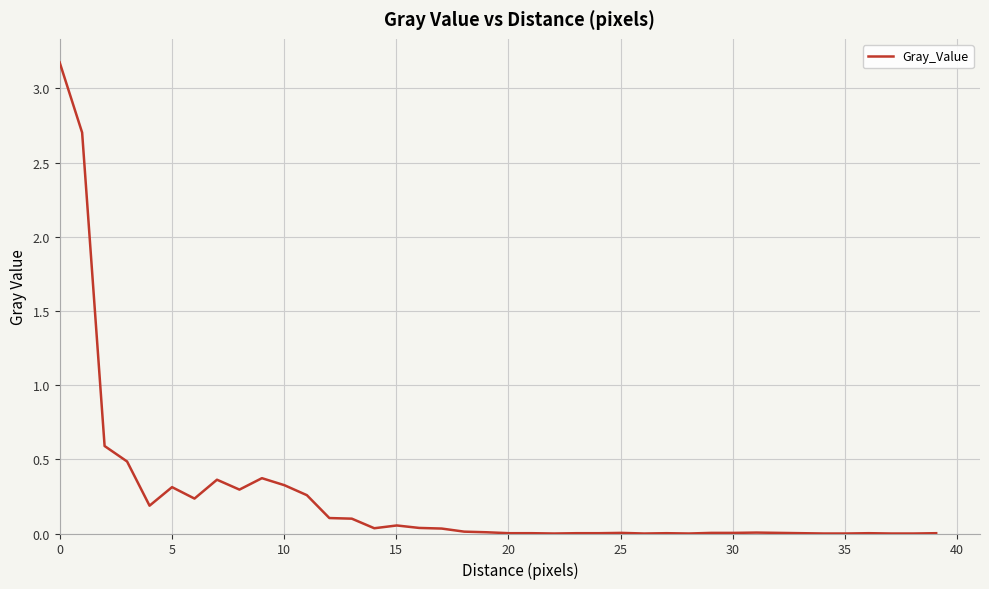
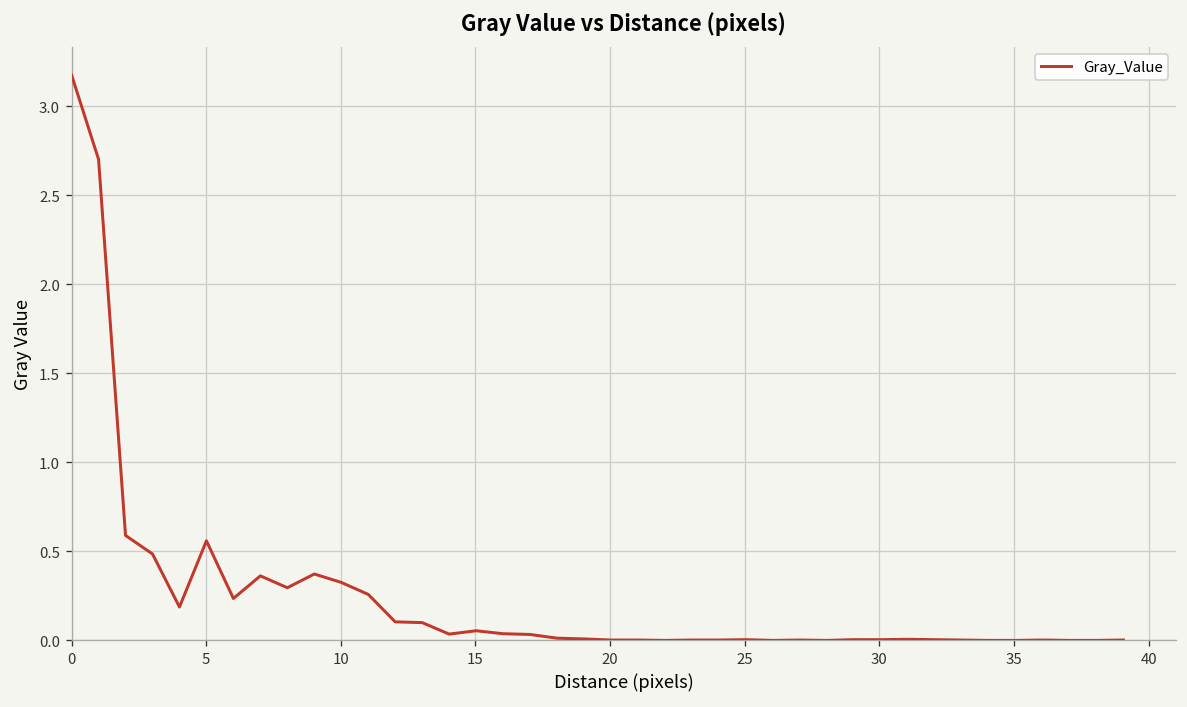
5: 0.31 -> 0.56
